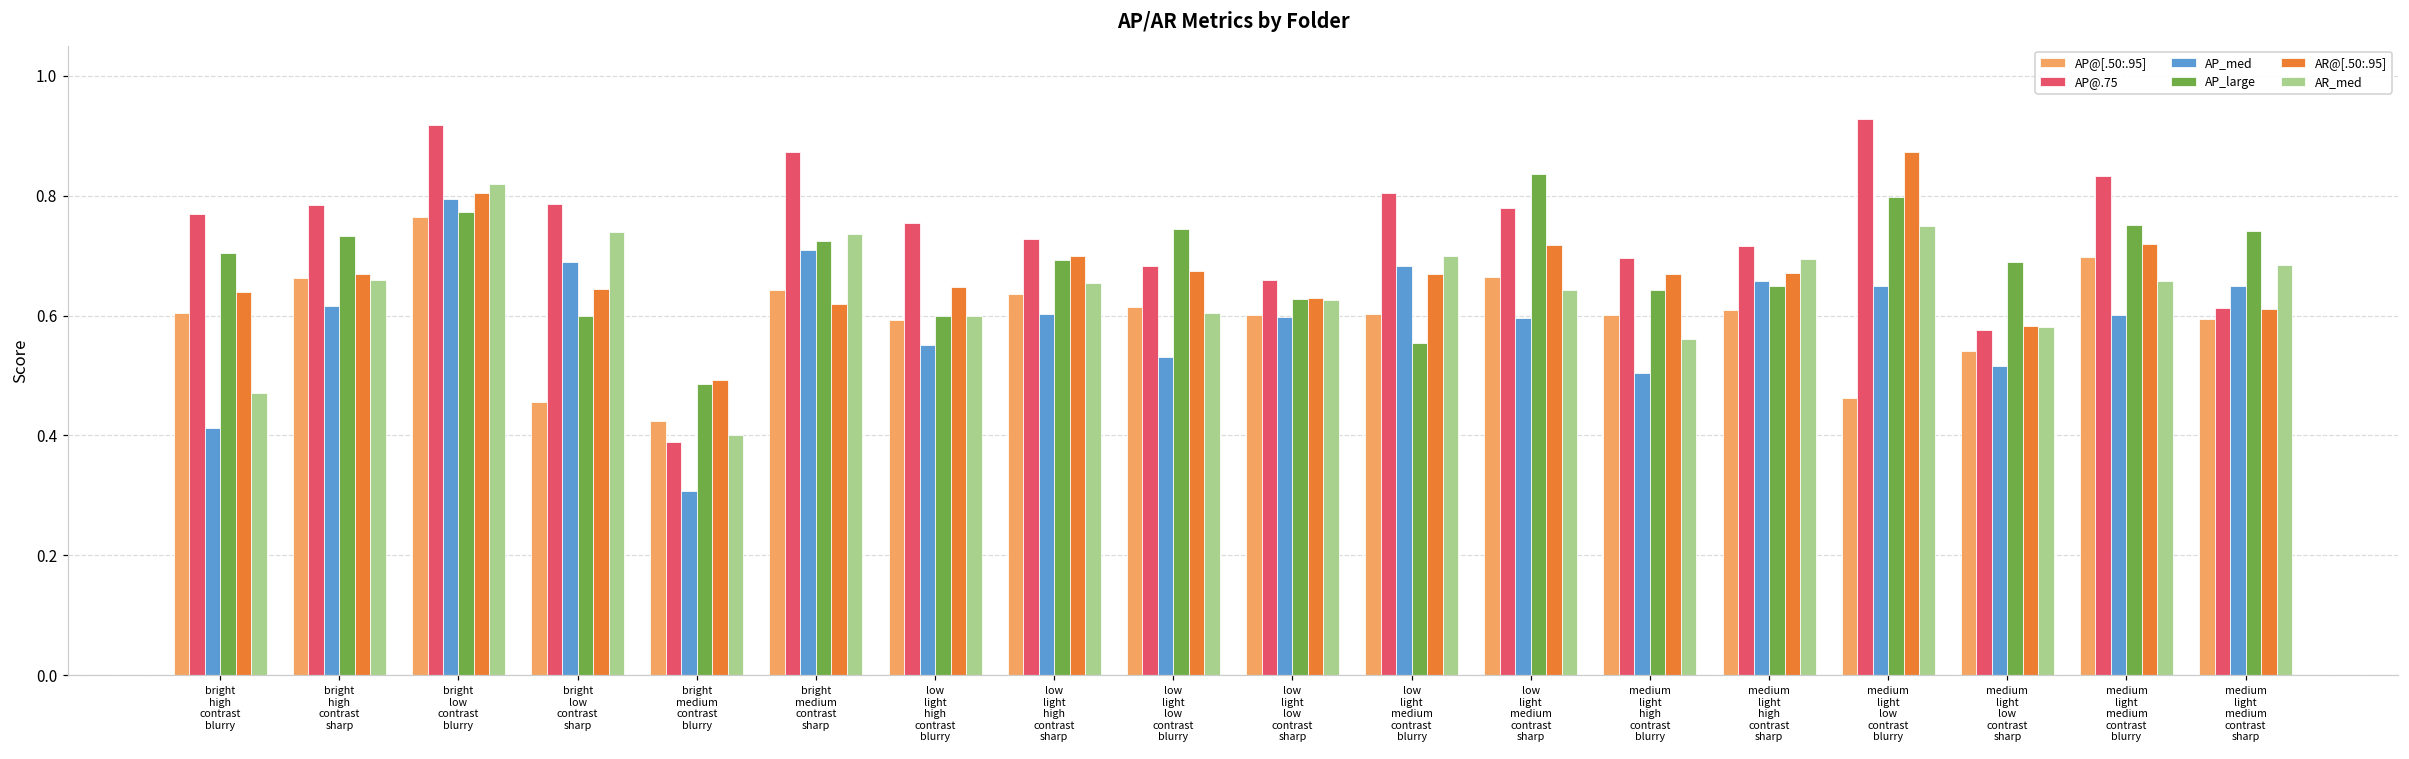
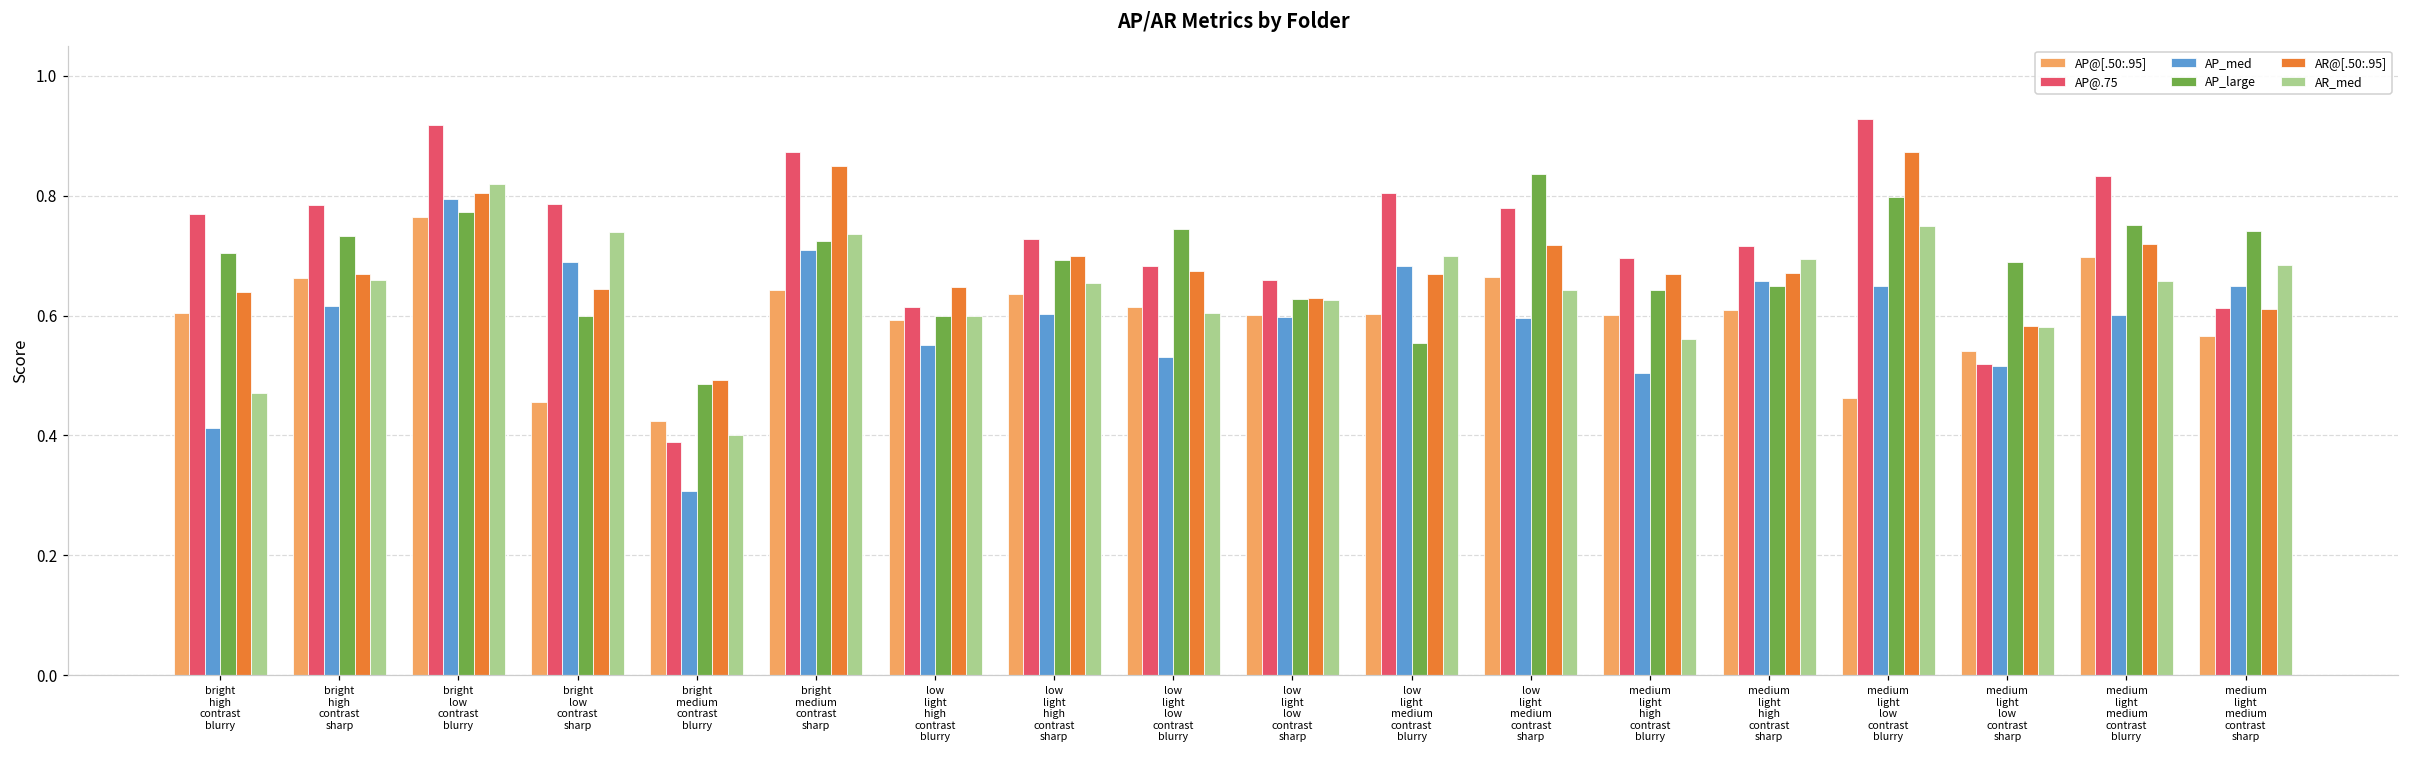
AR@[.50:.95], bright medium contrast sharp: 0.62 -> 0.85
AP@.75, low light high contrast blurry: 0.75 -> 0.61
AP@.75, medium light low contrast sharp: 0.58 -> 0.52
AP@[.50:.95], medium light medium contrast sharp: 0.59 -> 0.57
